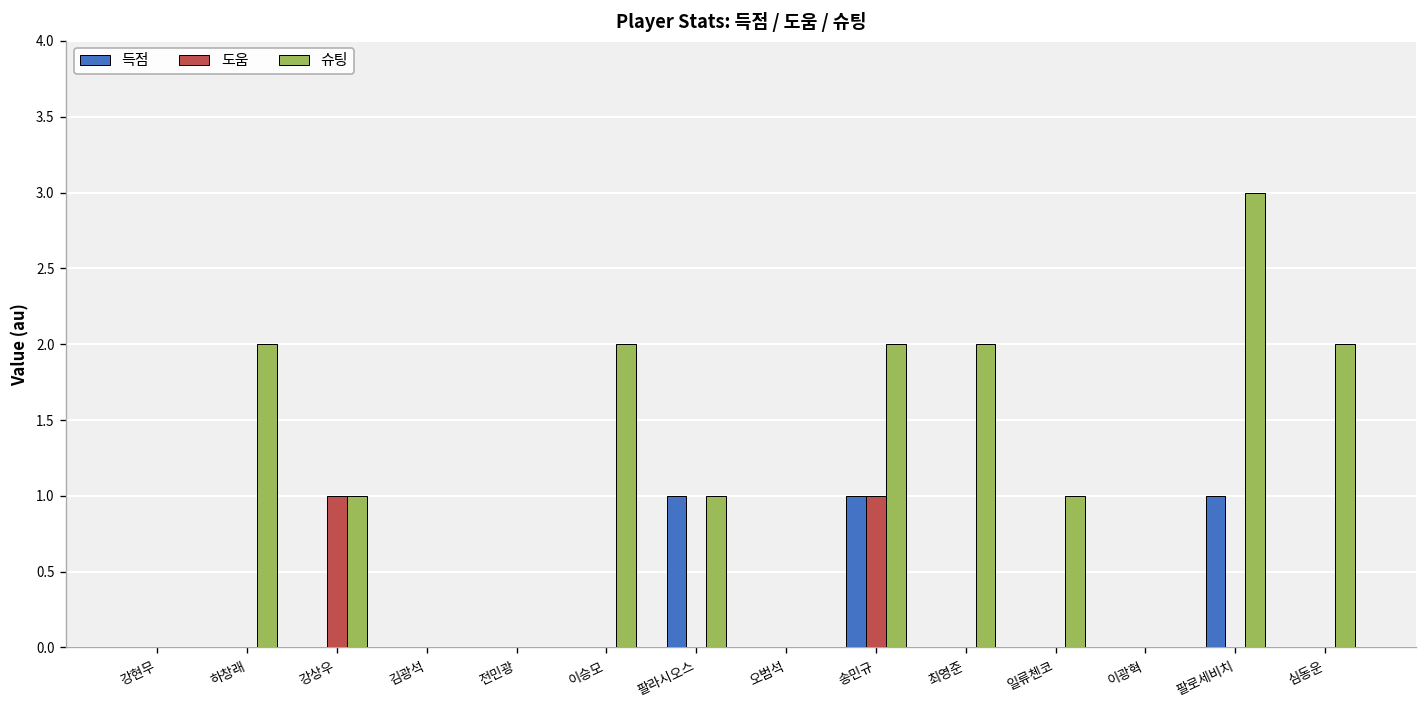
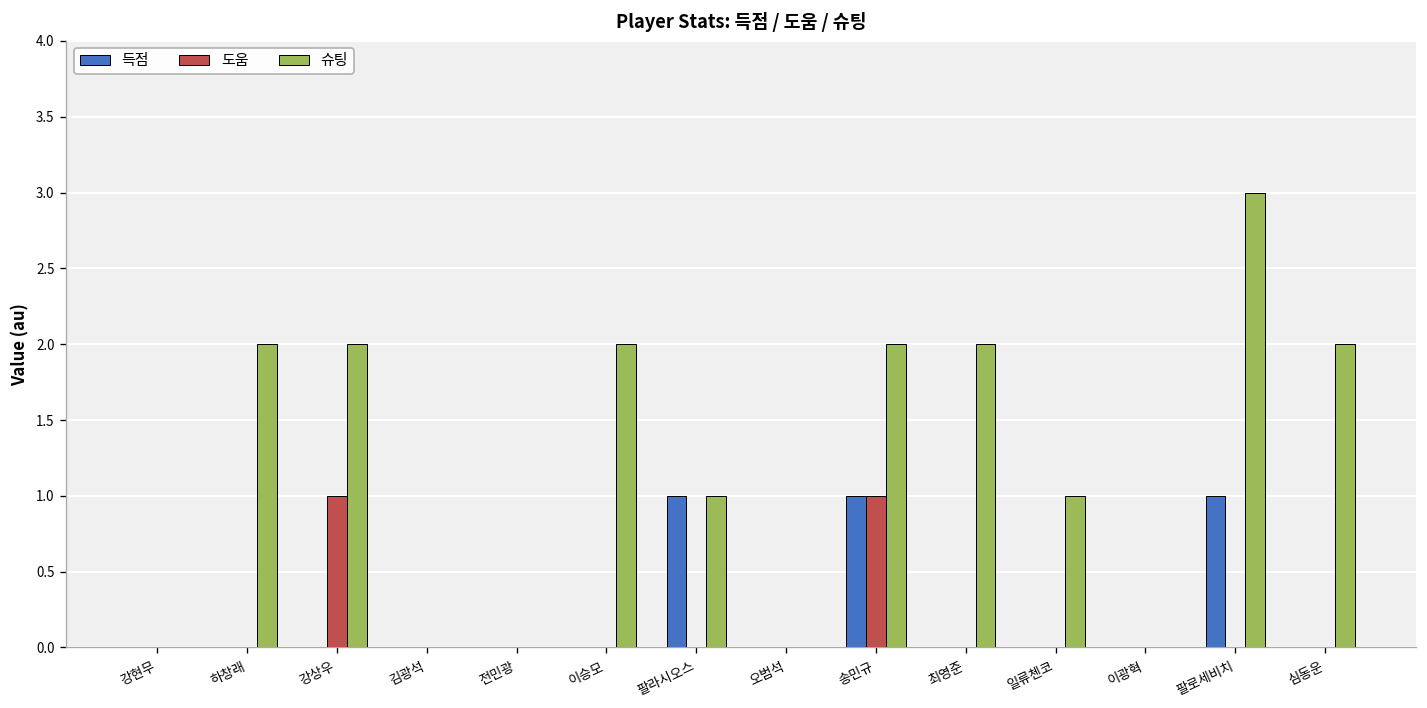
슈팅, 강상우: 1 -> 2
